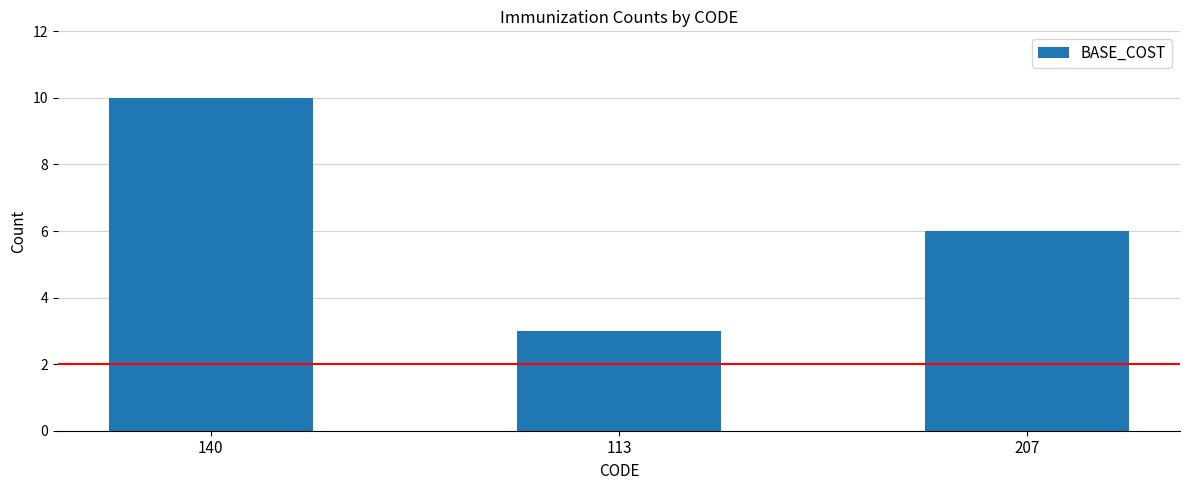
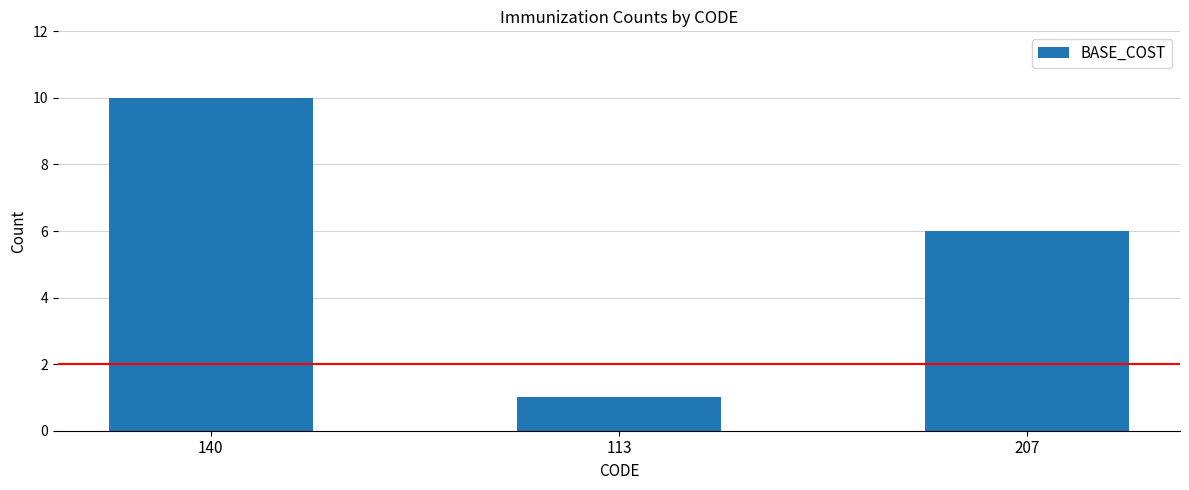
113: 3 -> 1
